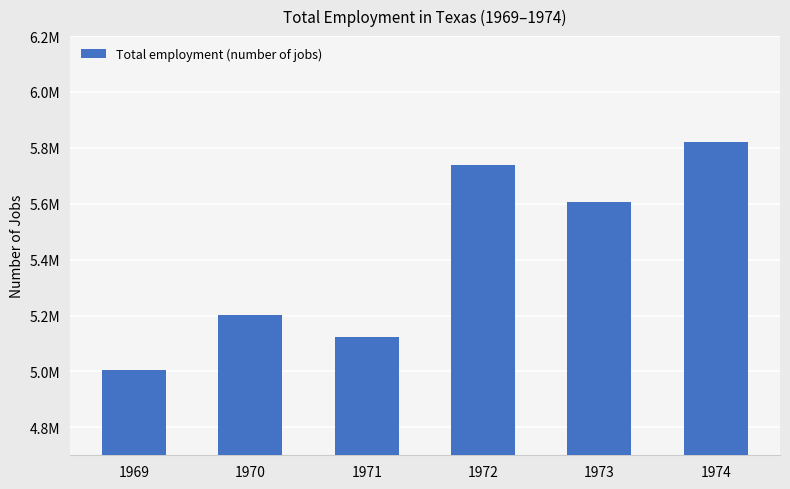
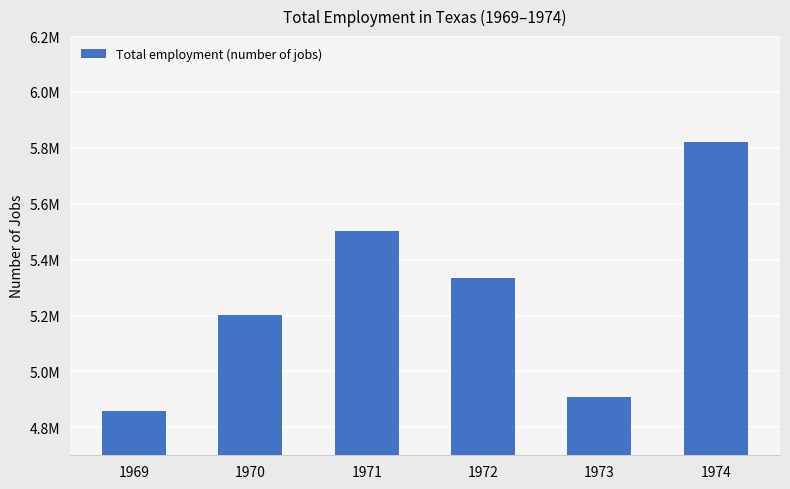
1969: 5010000 -> 4860000
1971: 5120000 -> 5500000
1972: 5740000 -> 5330000
1973: 5610000 -> 4910000
